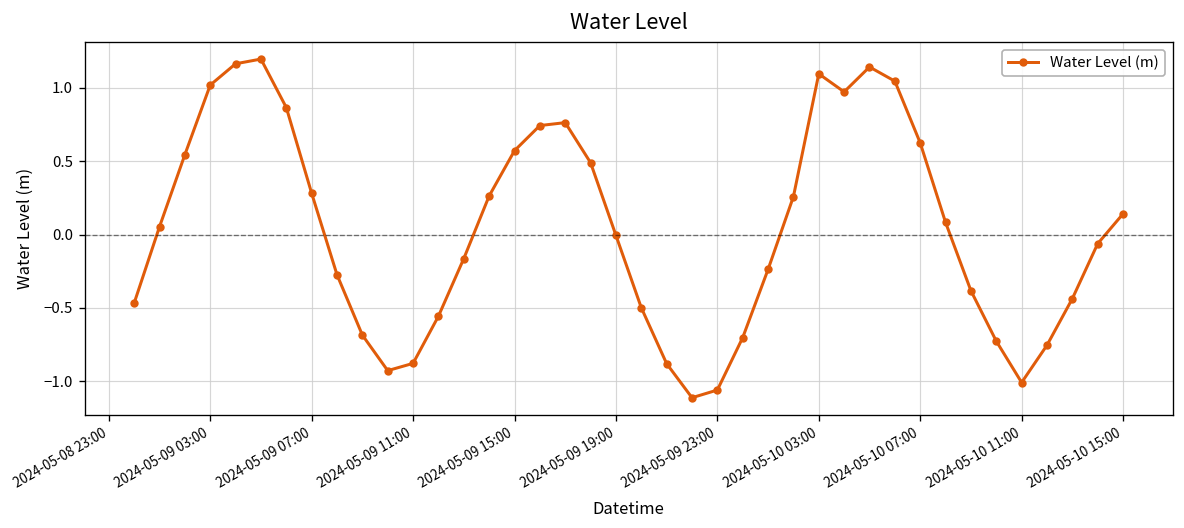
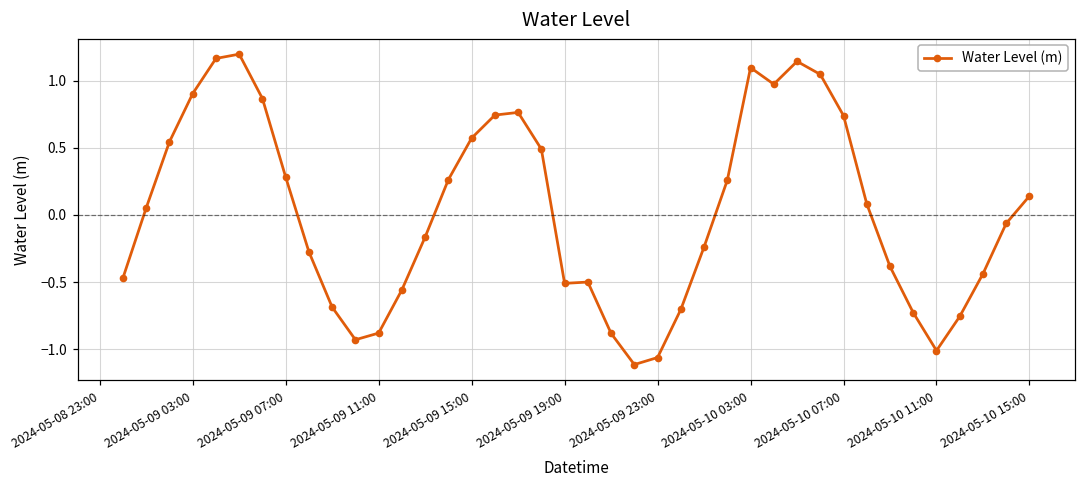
2024-05-09 03:00: 1.02 -> 0.90
2024-05-09 19:00: -0.01 -> -0.51
2024-05-10 07:00: 0.63 -> 0.74
